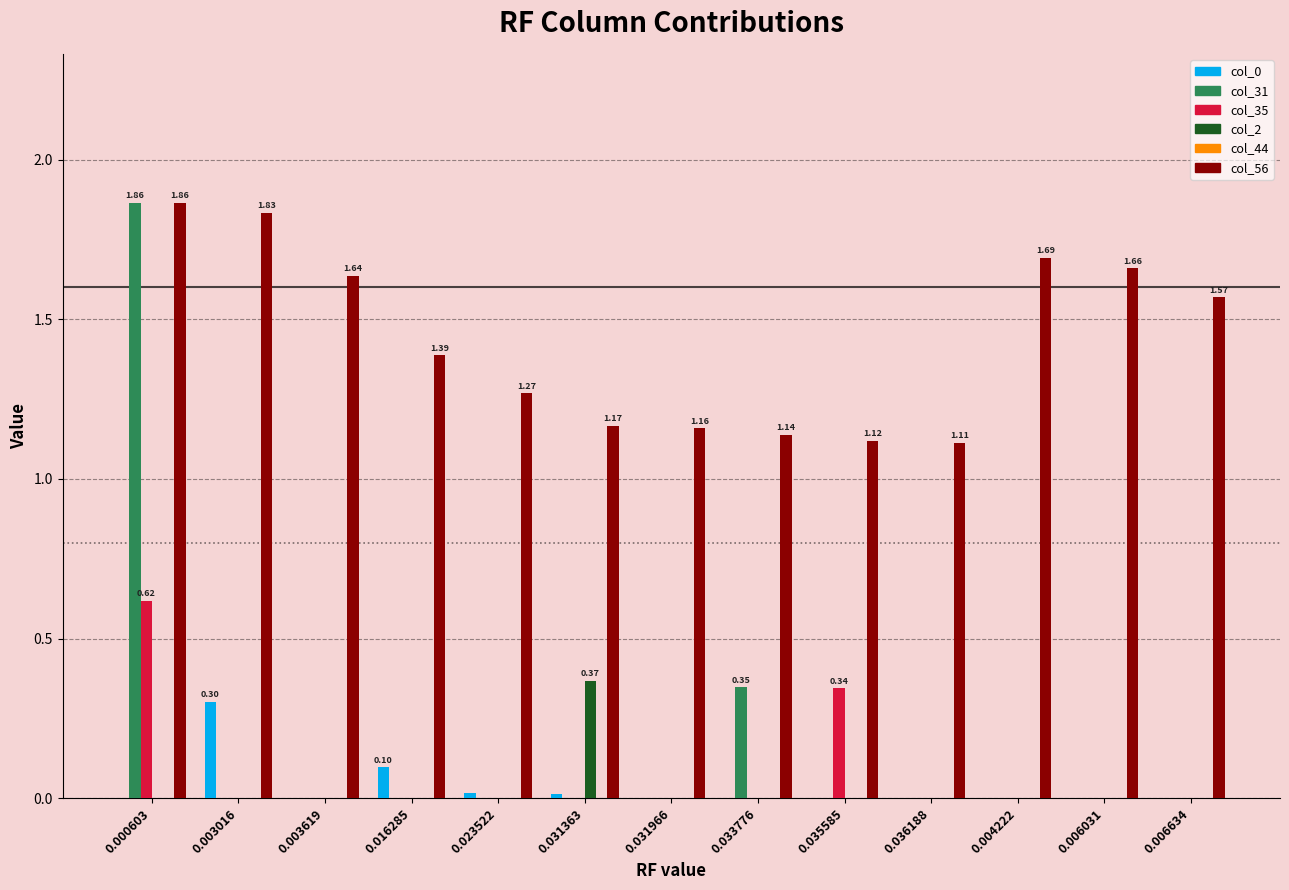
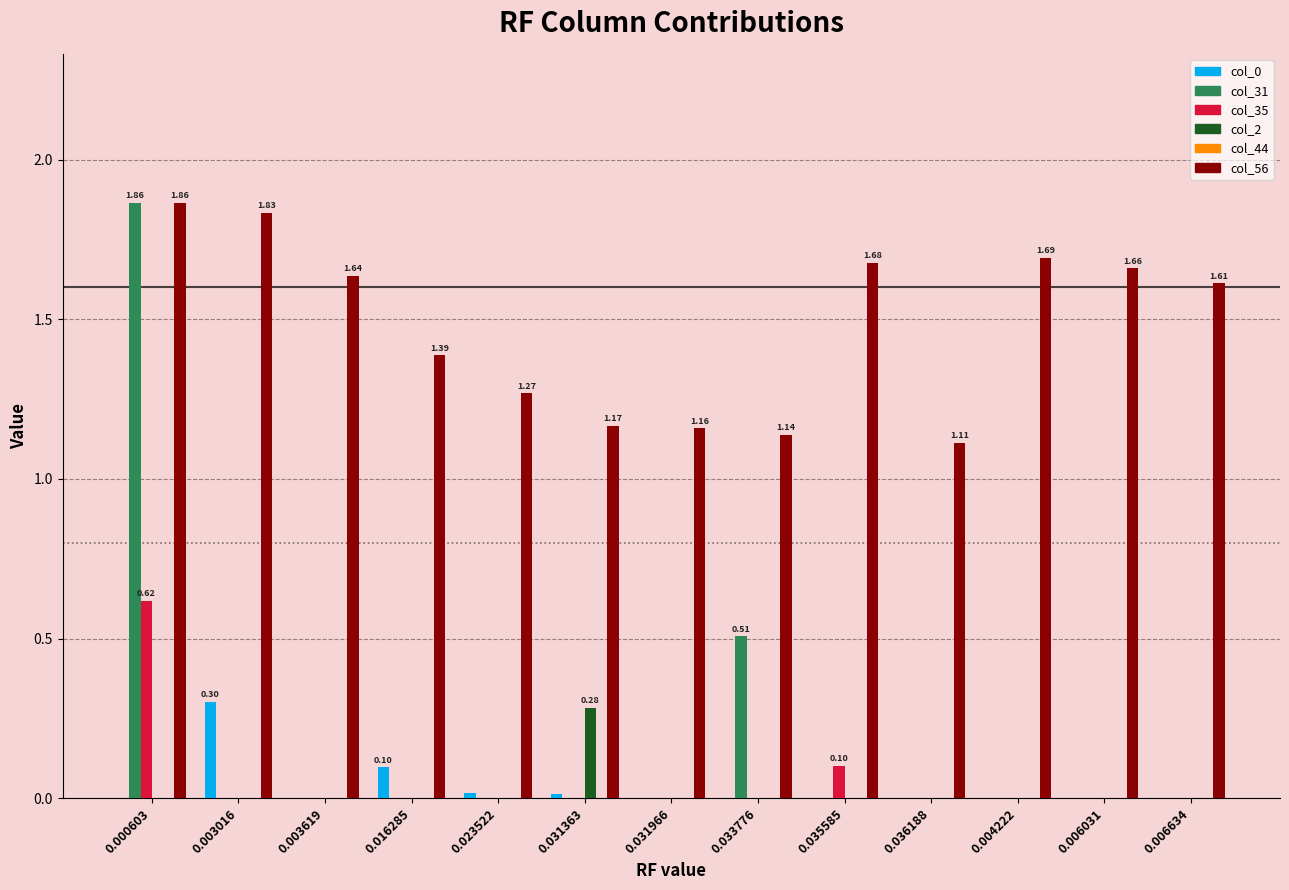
col_2, 0.031363: 0.37 -> 0.28
col_31, 0.033776: 0.35 -> 0.51
col_35, 0.035585: 0.34 -> 0.10
col_56, 0.035585: 1.12 -> 1.68
col_56, 0.006634: 1.57 -> 1.61
